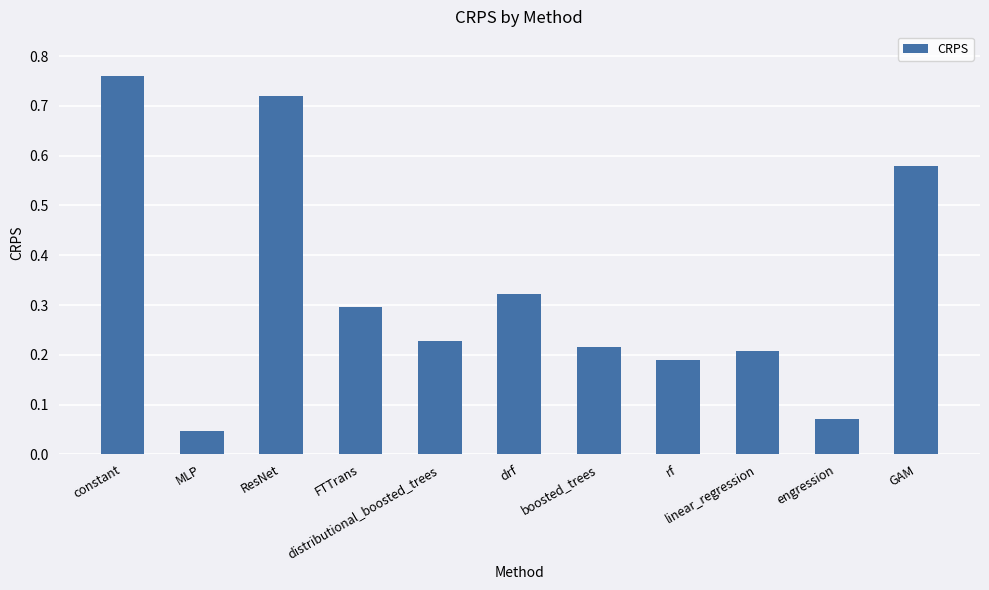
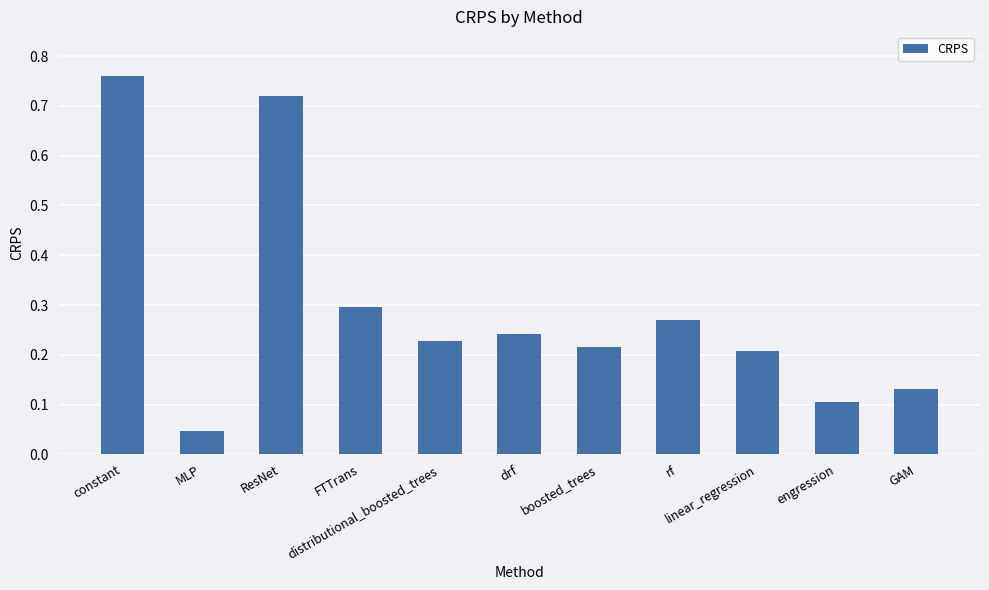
drf: 0.32 -> 0.24
rf: 0.19 -> 0.27
engression: 0.07 -> 0.10
GAM: 0.58 -> 0.13
